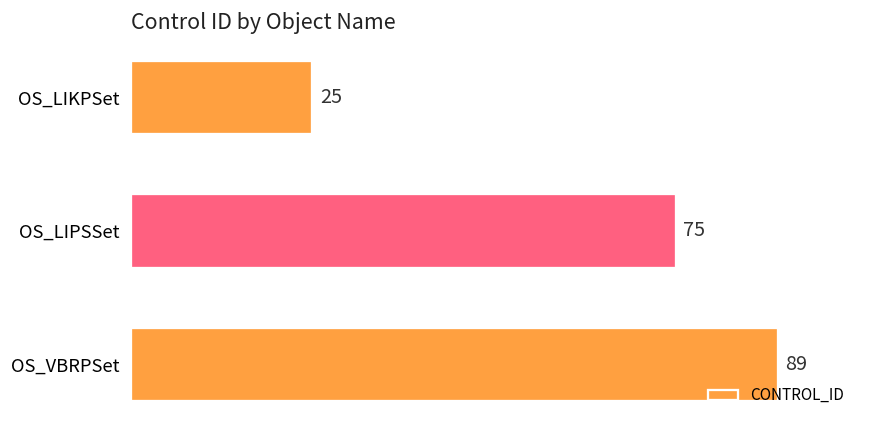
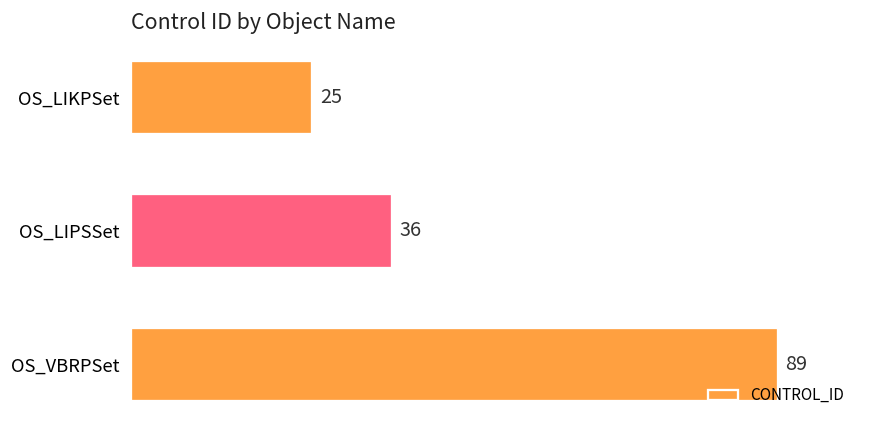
OS_LIPSSet: 75 -> 36
